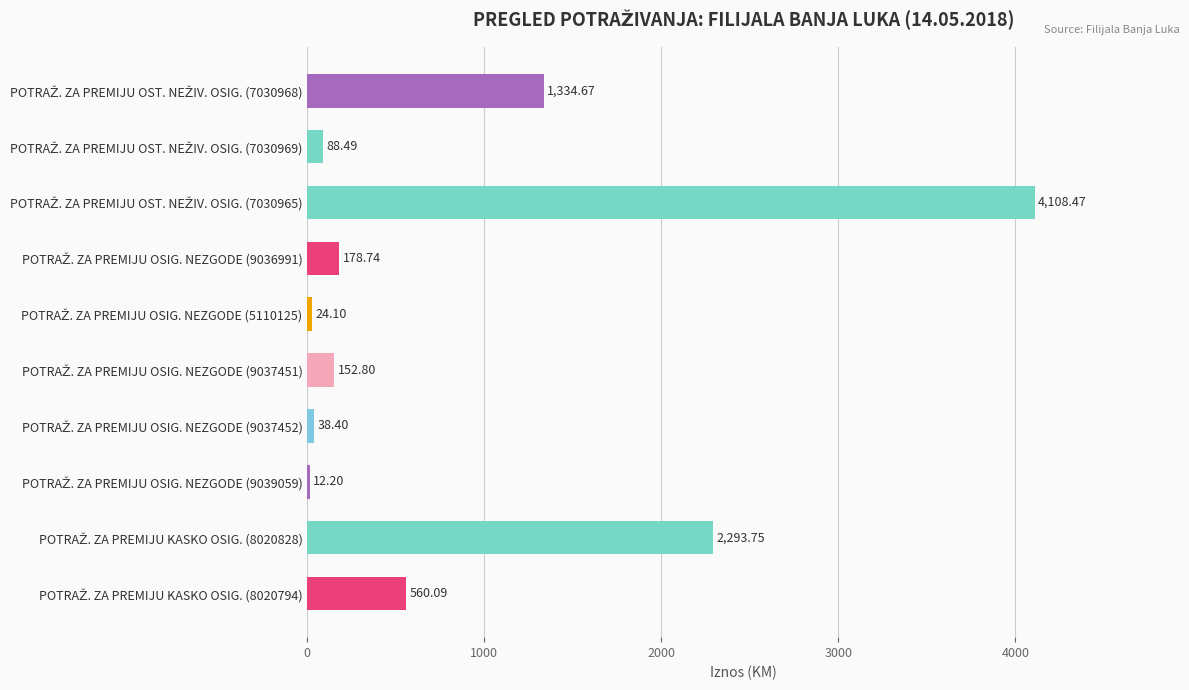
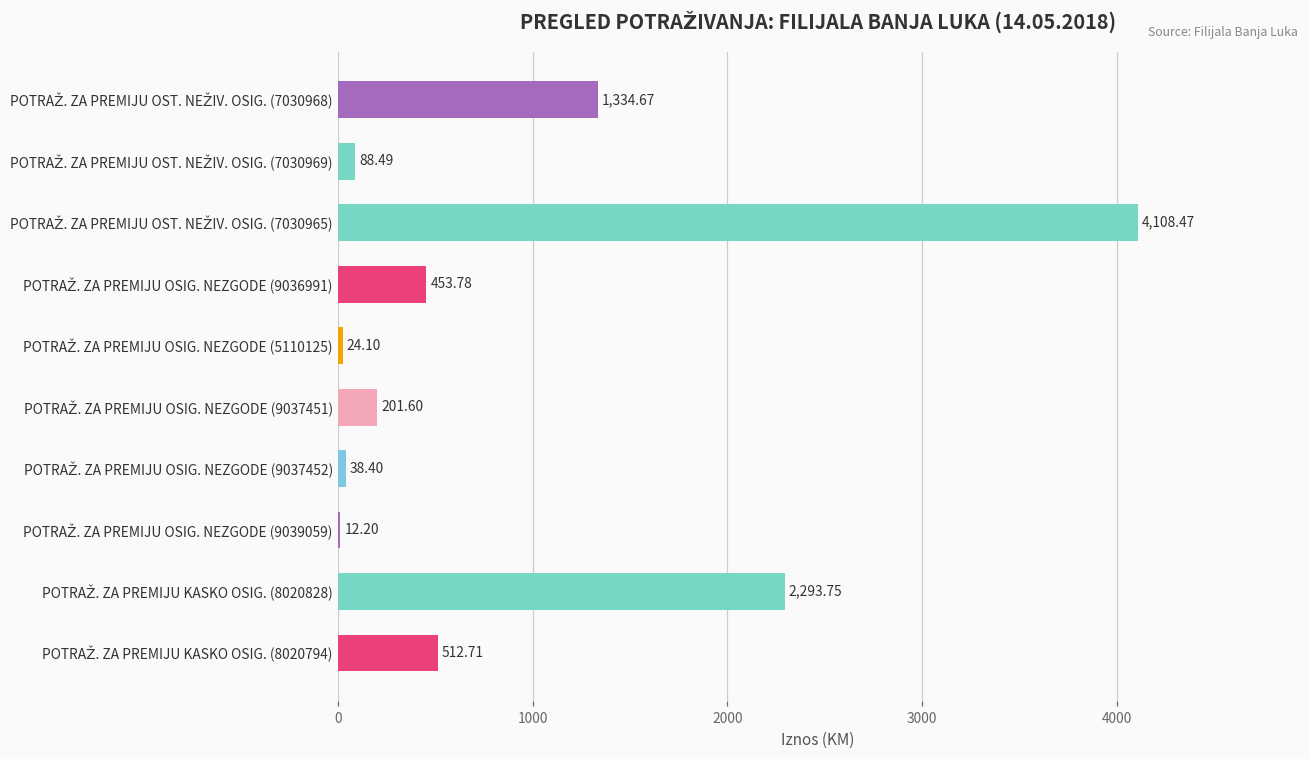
POTRAŽ. ZA PREMIJU OSIG. NEZGODE (9036991): 178.74 -> 453.78
POTRAŽ. ZA PREMIJU OSIG. NEZGODE (9037451): 152.80 -> 201.60
POTRAŽ. ZA PREMIJU KASKO OSIG. (8020794): 560.09 -> 512.71
